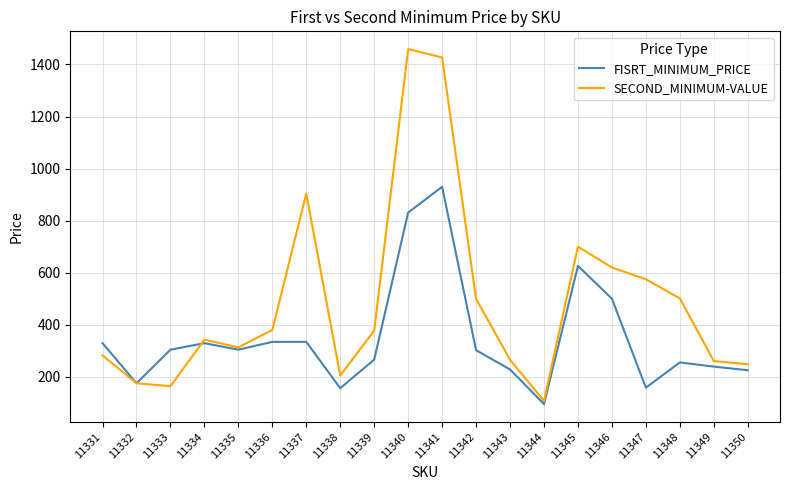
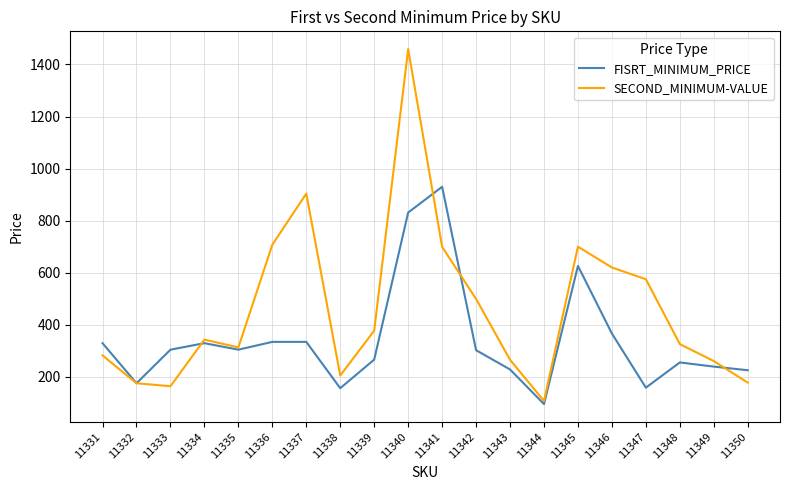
SECOND_MINIMUM-VALUE, 11336: 380 -> 710
SECOND_MINIMUM-VALUE, 11341: 1430 -> 700
FISRT_MINIMUM_PRICE, 11346: 500 -> 370
SECOND_MINIMUM-VALUE, 11348: 500 -> 330
SECOND_MINIMUM-VALUE, 11350: 250 -> 180
